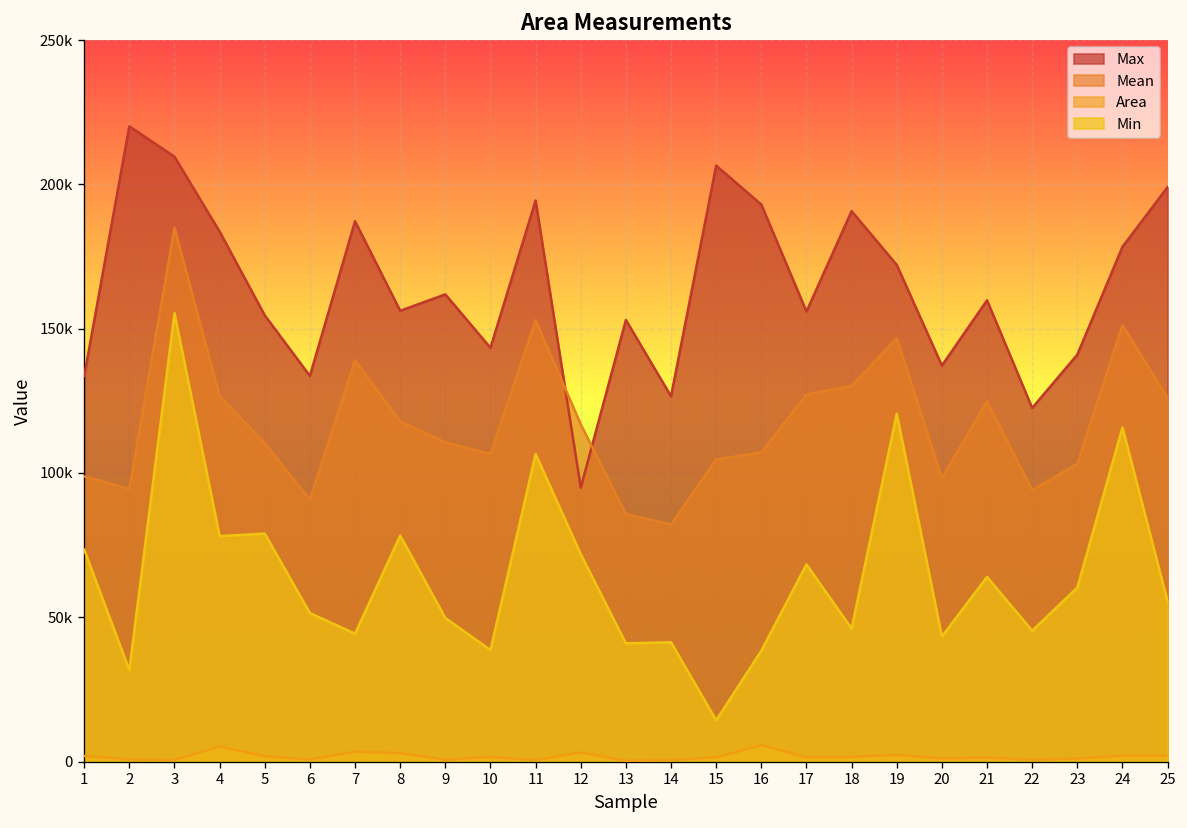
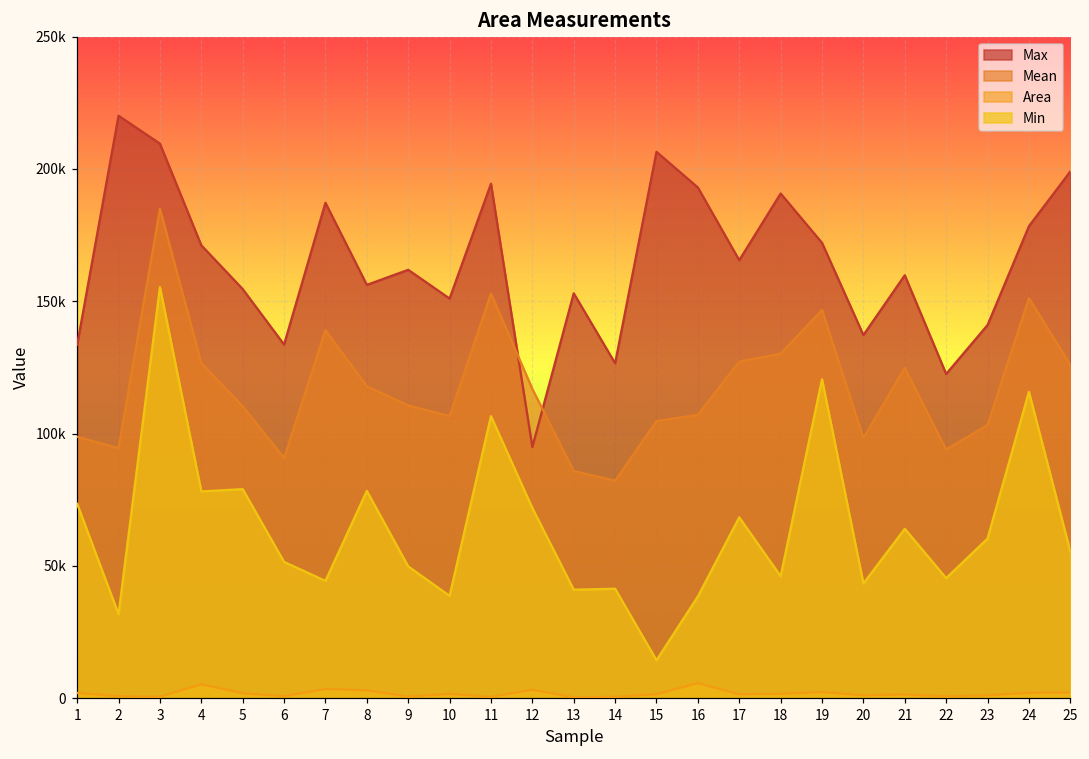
Max, 4: 184000 -> 171000
Max, 10: 143000 -> 151000
Max, 17: 156000 -> 166000
